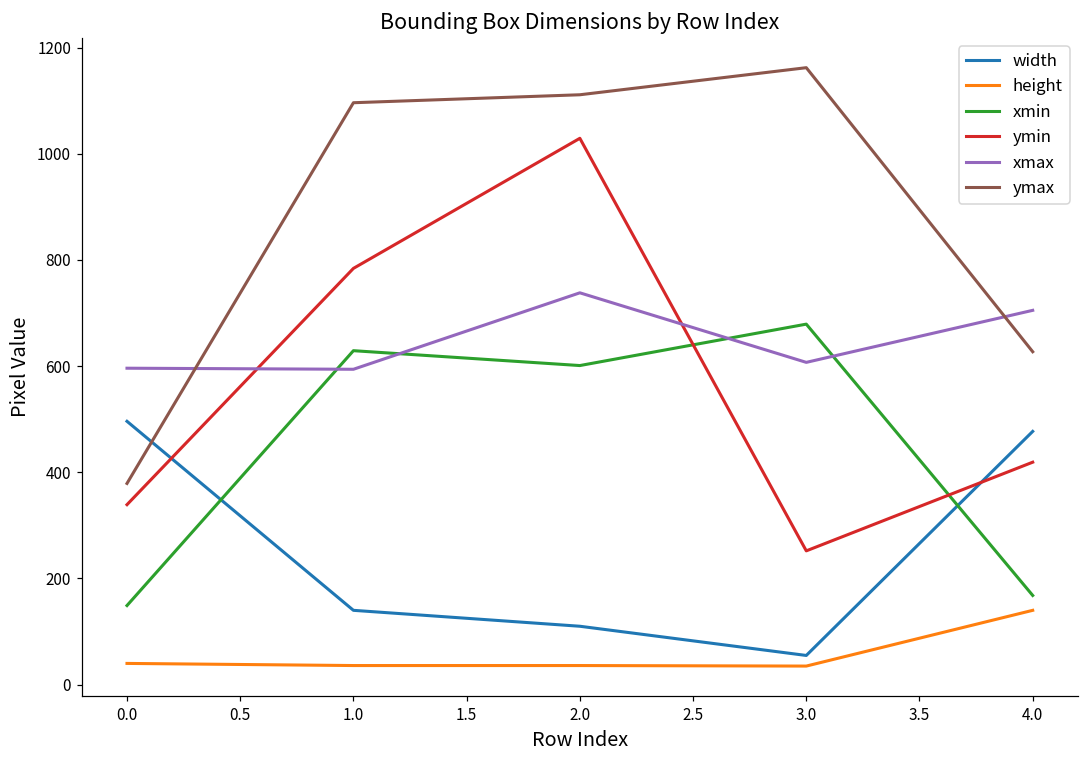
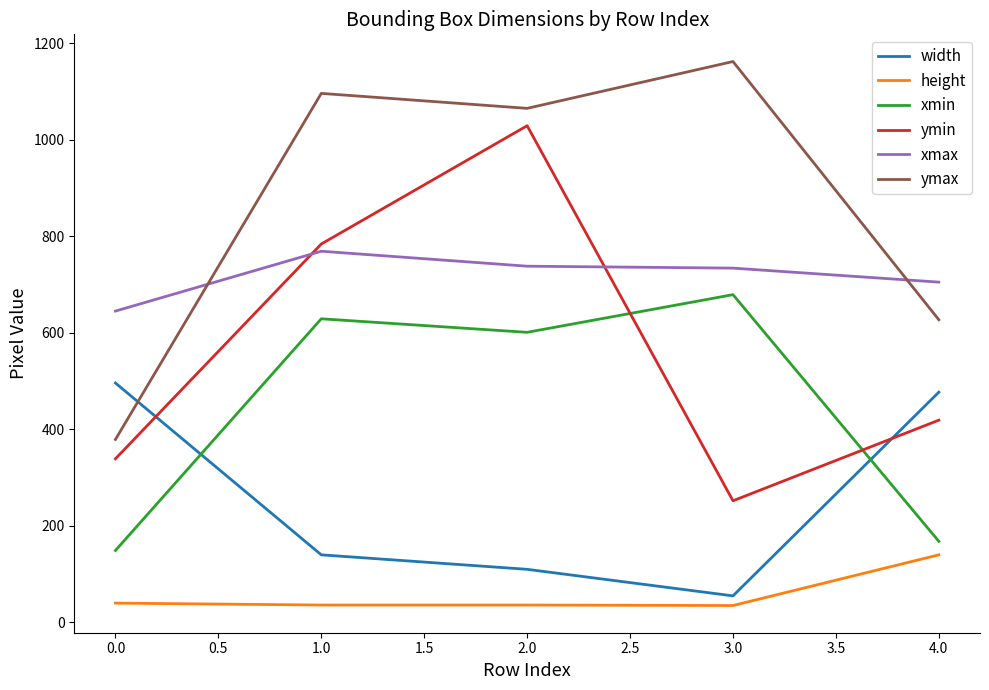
xmax, 0.0: 600 -> 650
xmax, 1.0: 590 -> 770
ymax, 2.0: 1110 -> 1070
xmax, 3.0: 610 -> 730
